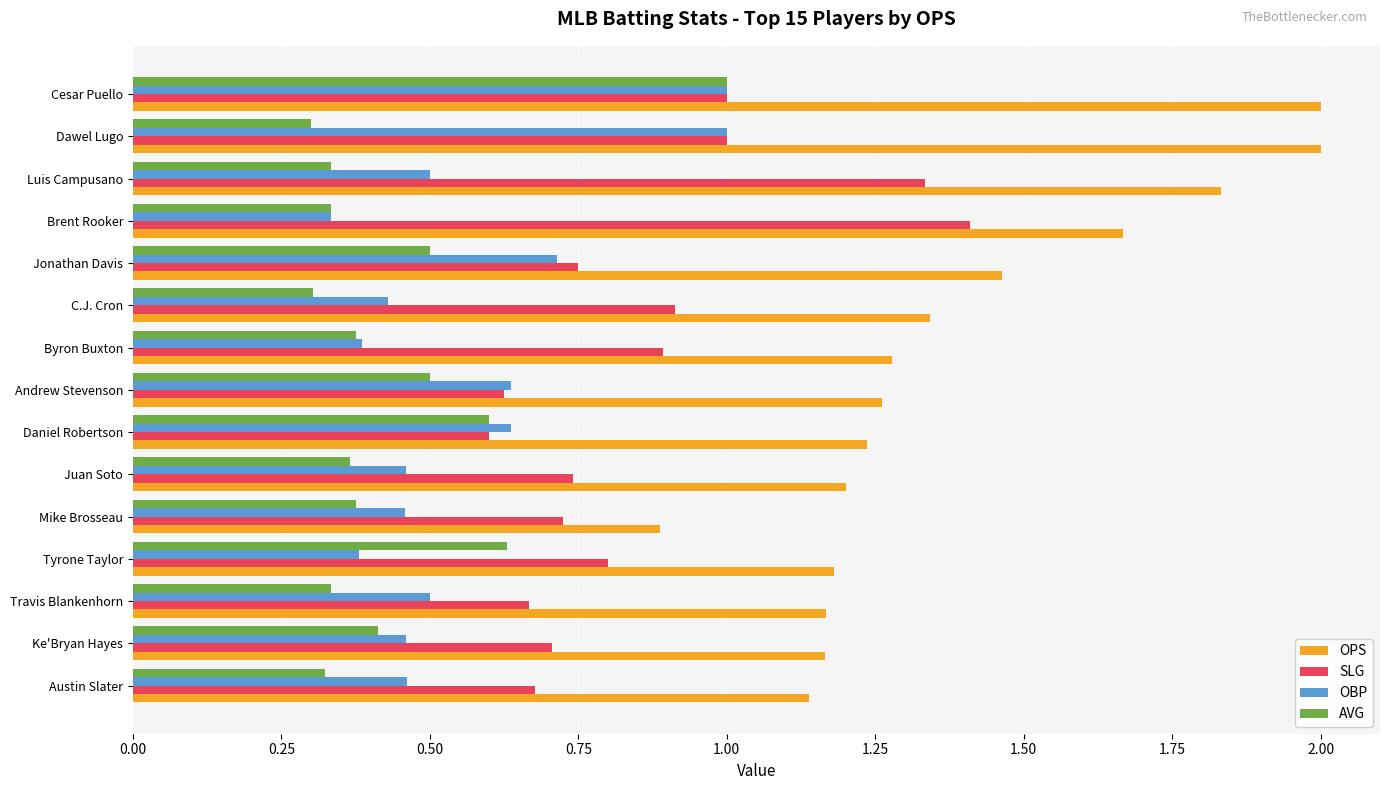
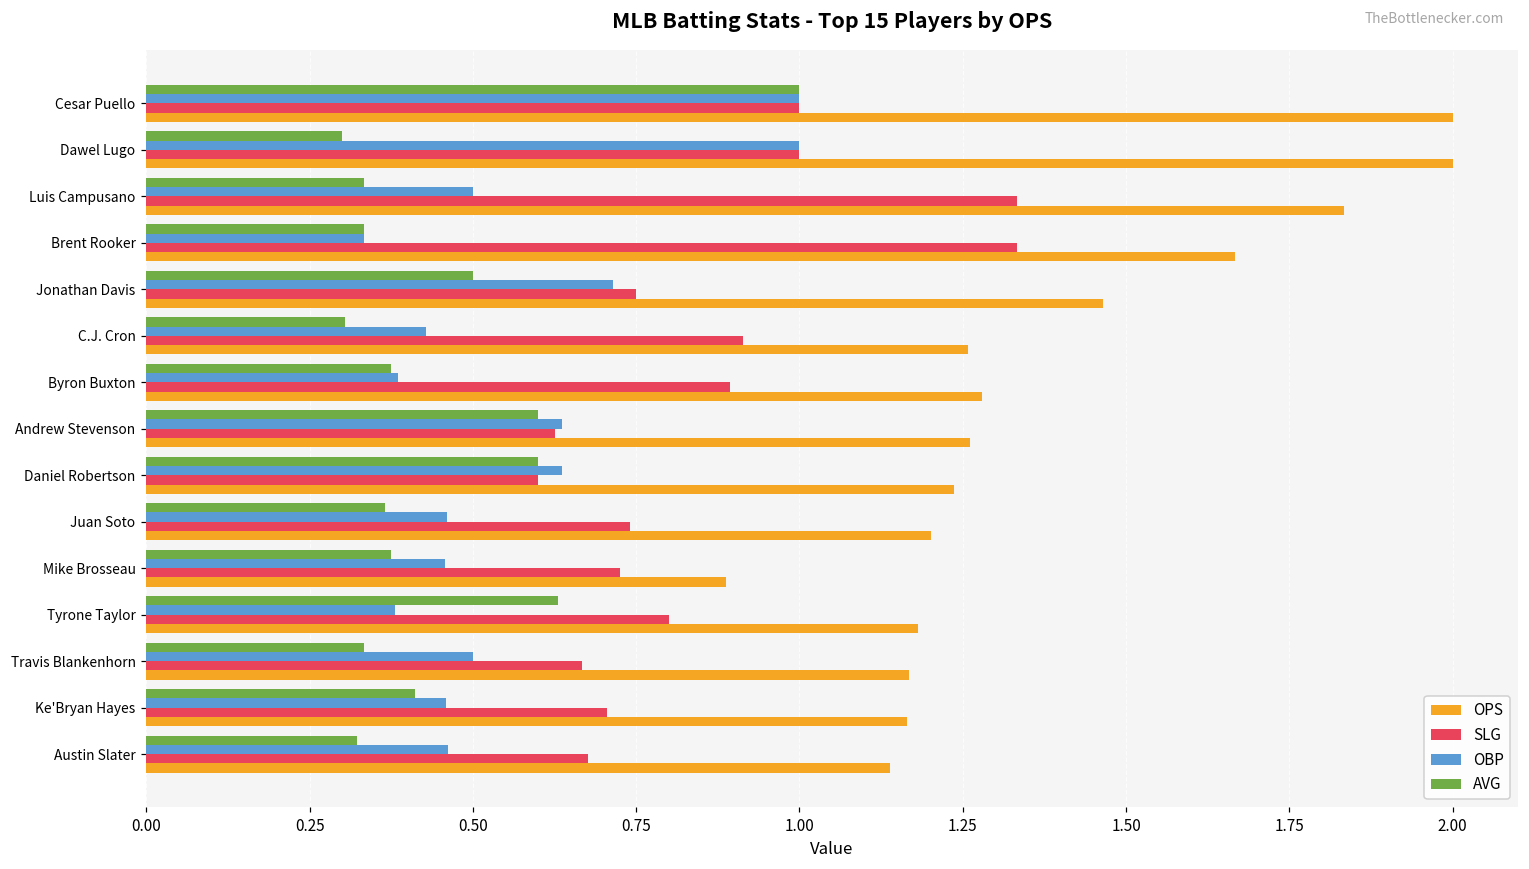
SLG, Brent Rooker: 1.41 -> 1.33
OPS, C.J. Cron: 1.34 -> 1.26
AVG, Andrew Stevenson: 0.5 -> 0.6
